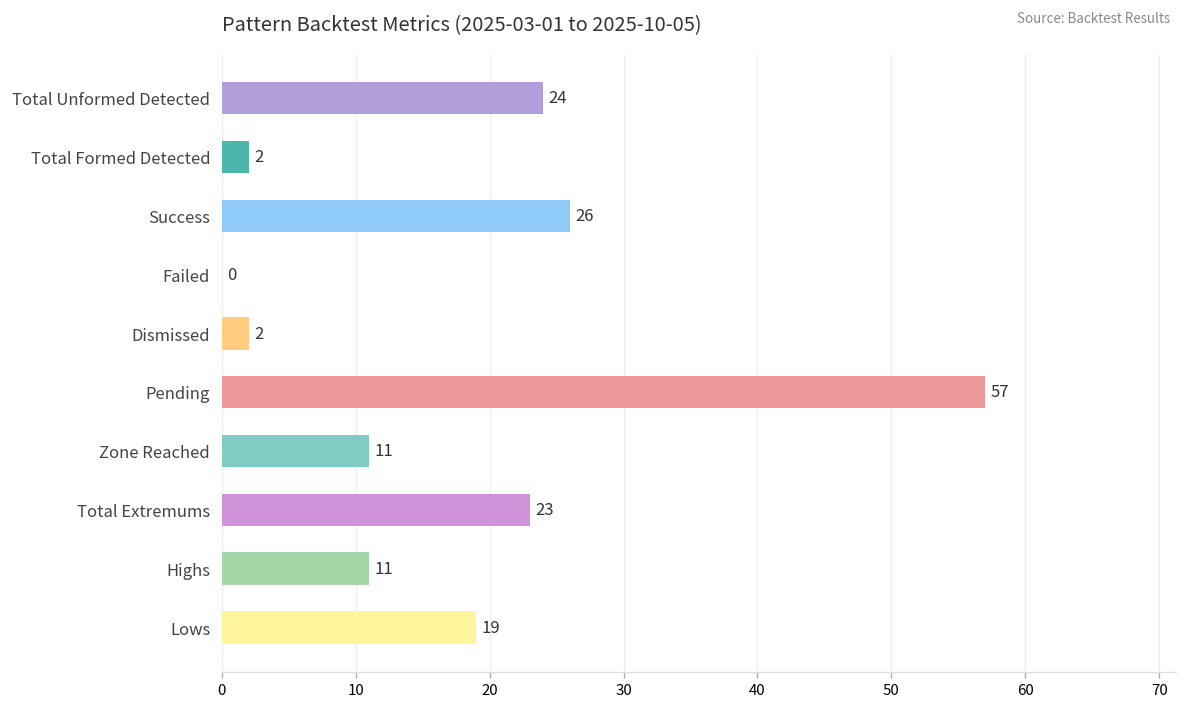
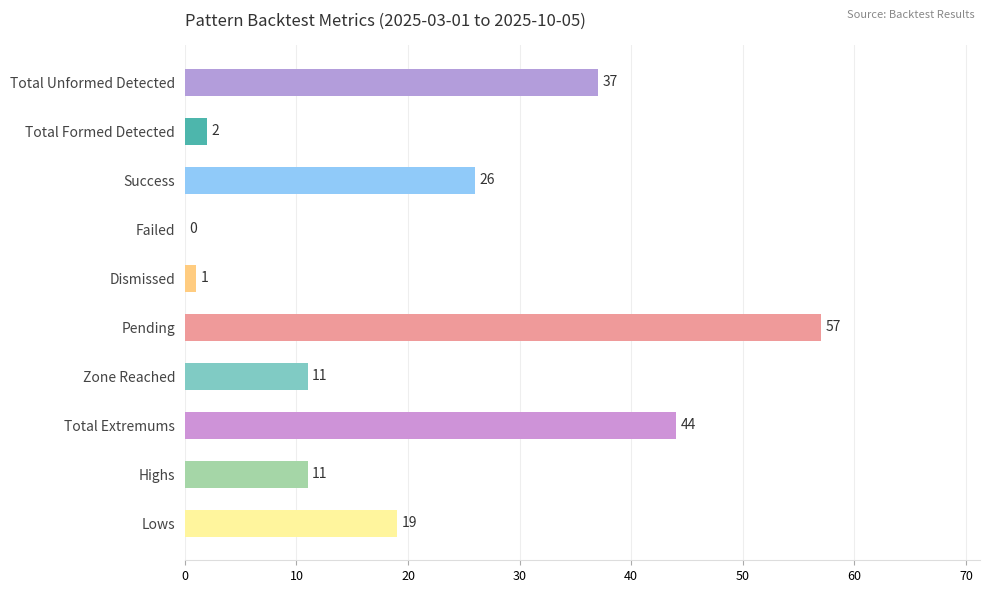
Total Unformed Detected: 24 -> 37
Dismissed: 2 -> 1
Total Extremums: 23 -> 44
